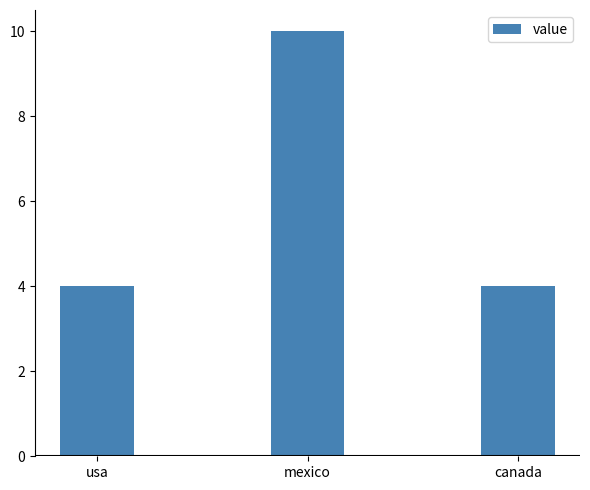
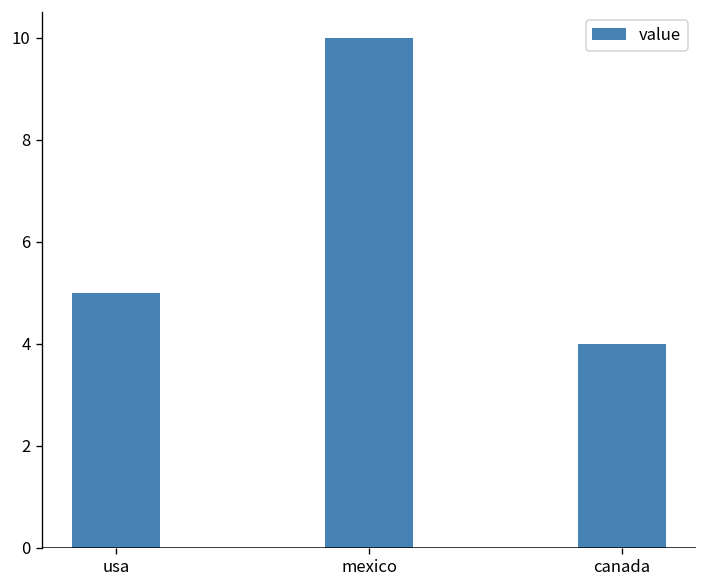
usa: 4 -> 5
